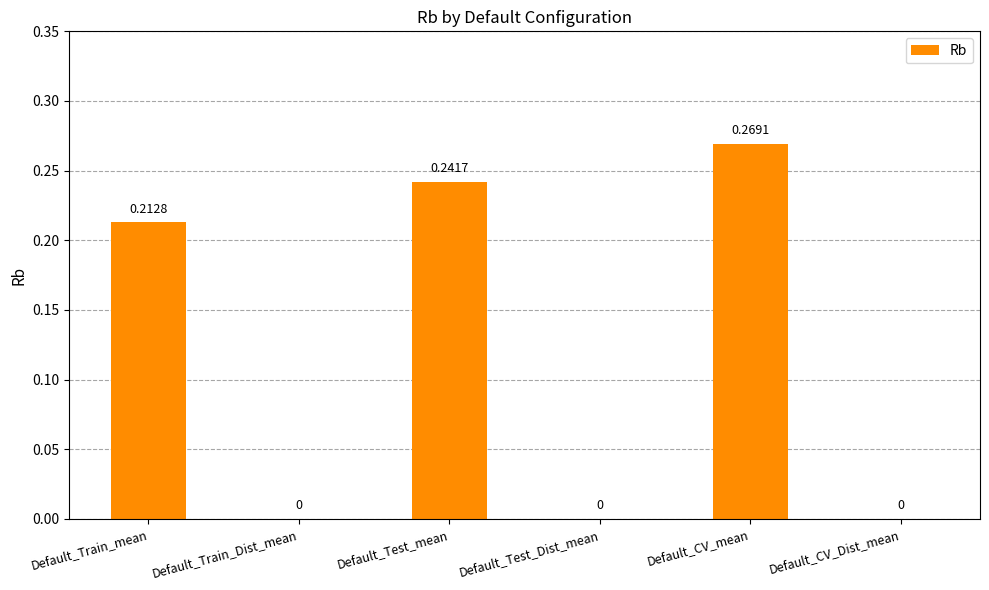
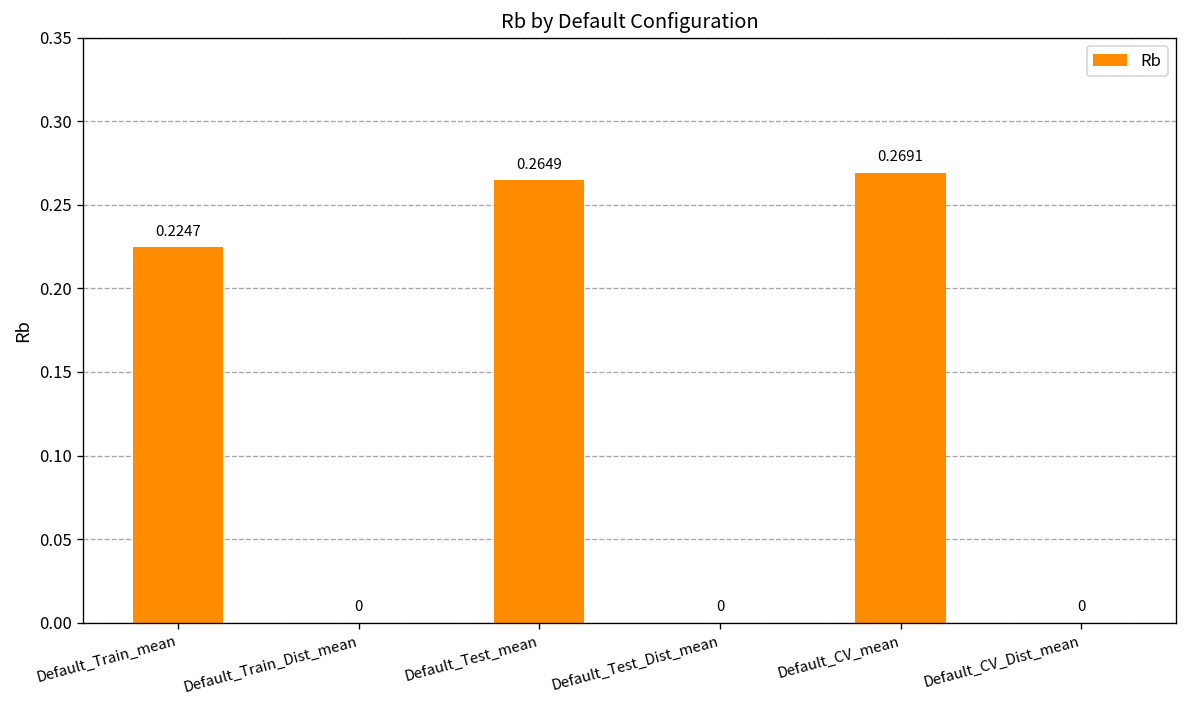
Default_Train_mean: 0.2128 -> 0.2247
Default_Test_mean: 0.2417 -> 0.2649
